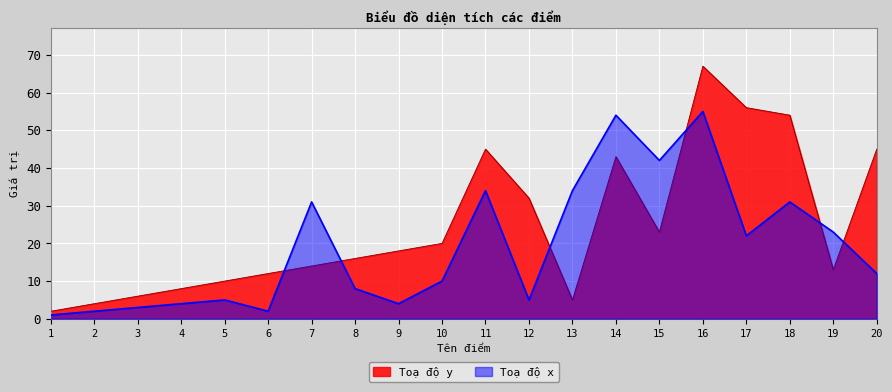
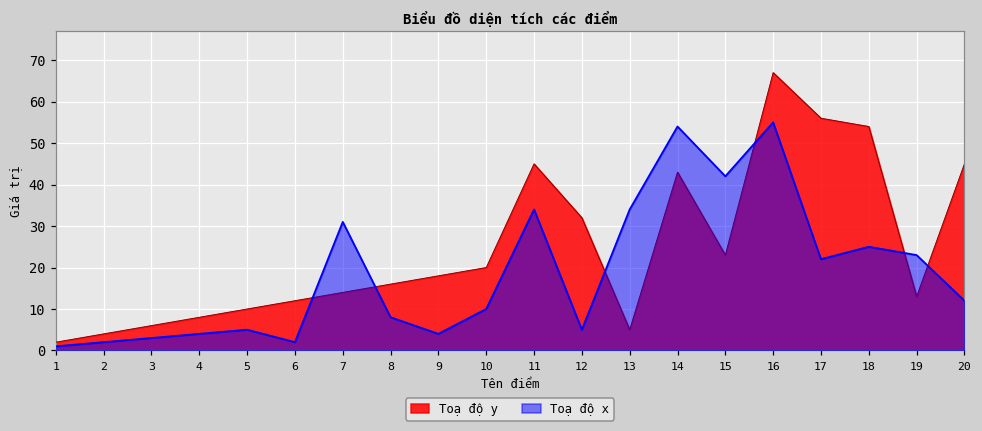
Toạ độ x, 18: 31 -> 25
